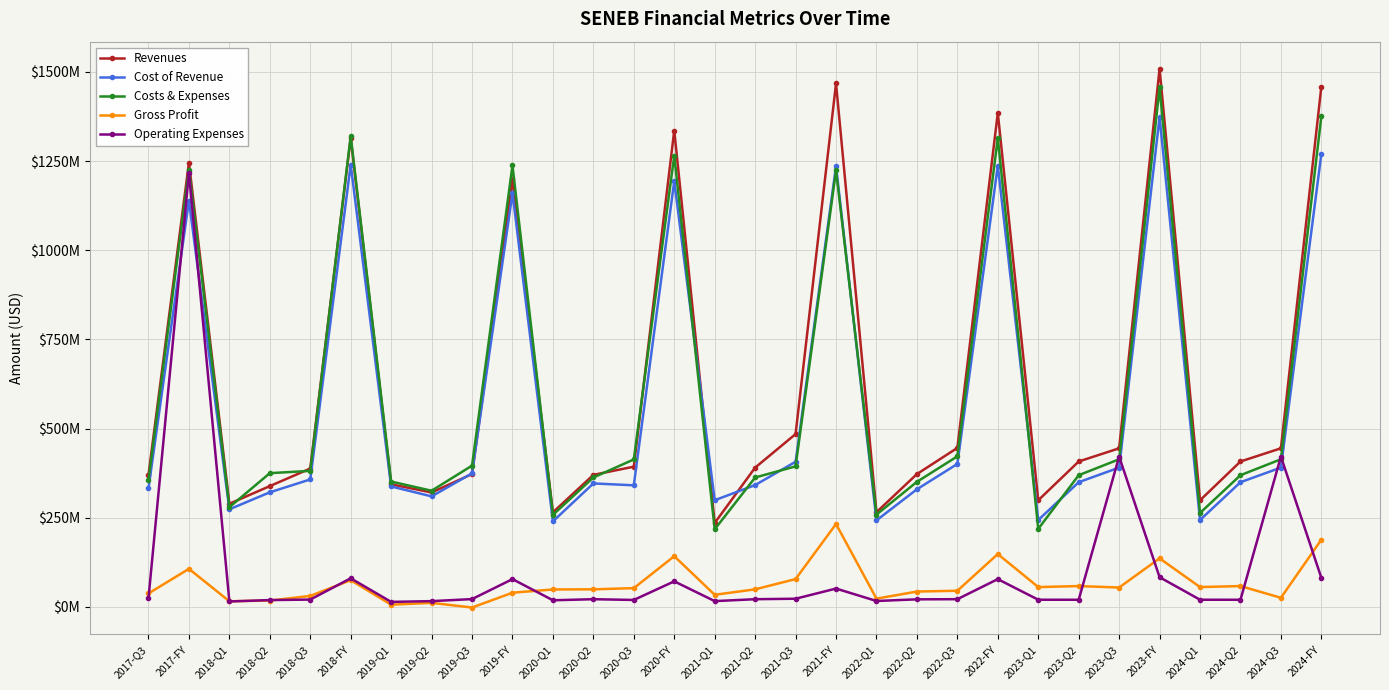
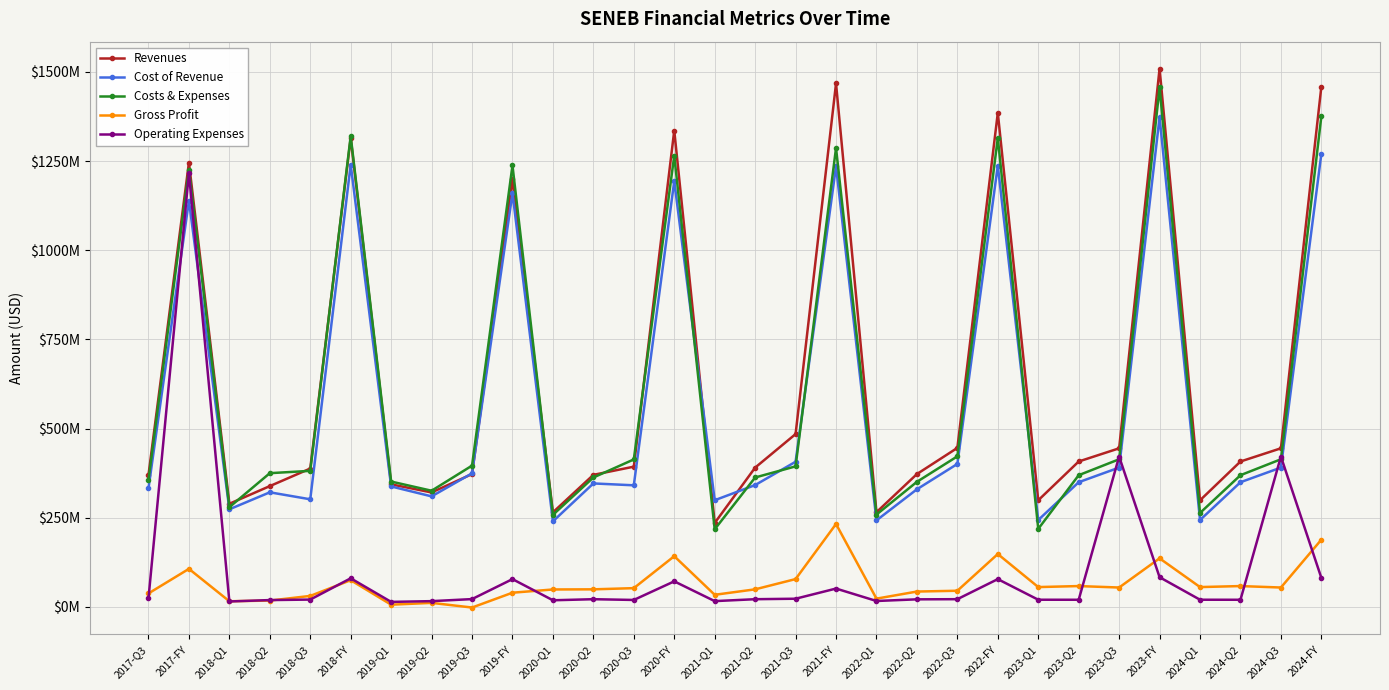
Cost of Revenue, 2018-Q3: $360000000 -> $300000000
Costs & Expenses, 2021-FY: $1220000000 -> $1290000000
Gross Profit, 2024-Q3: $30000000 -> $50000000
